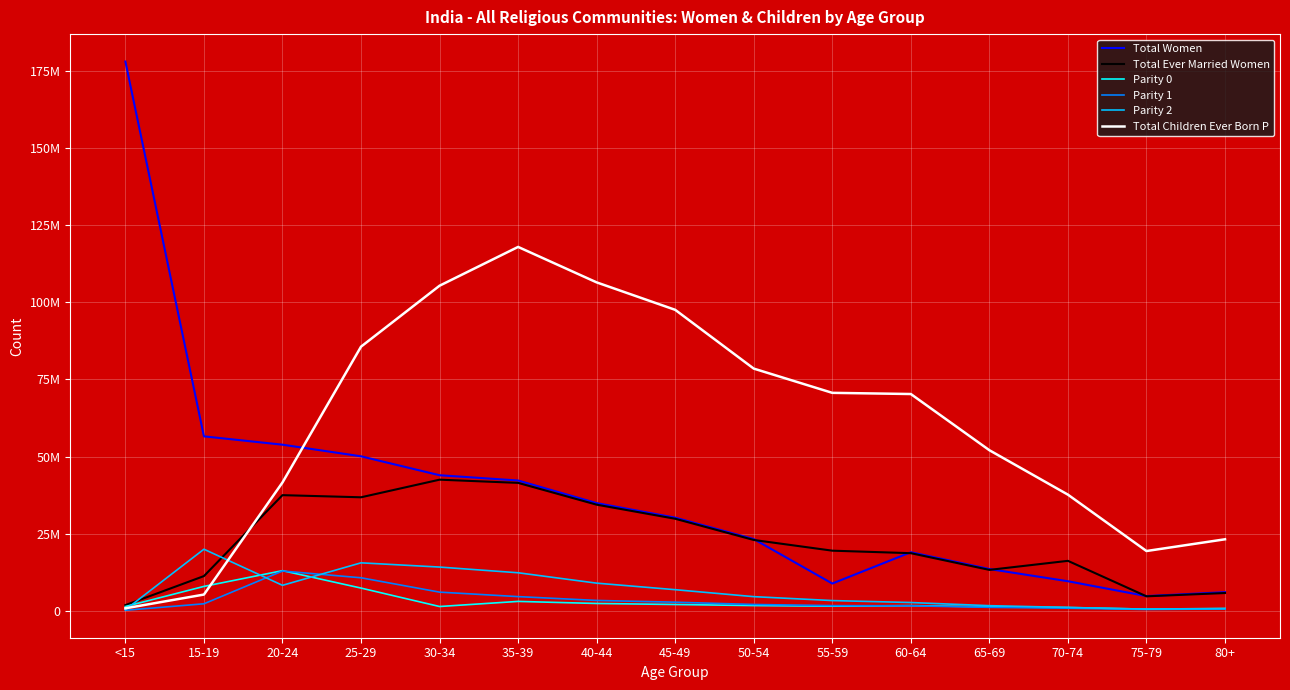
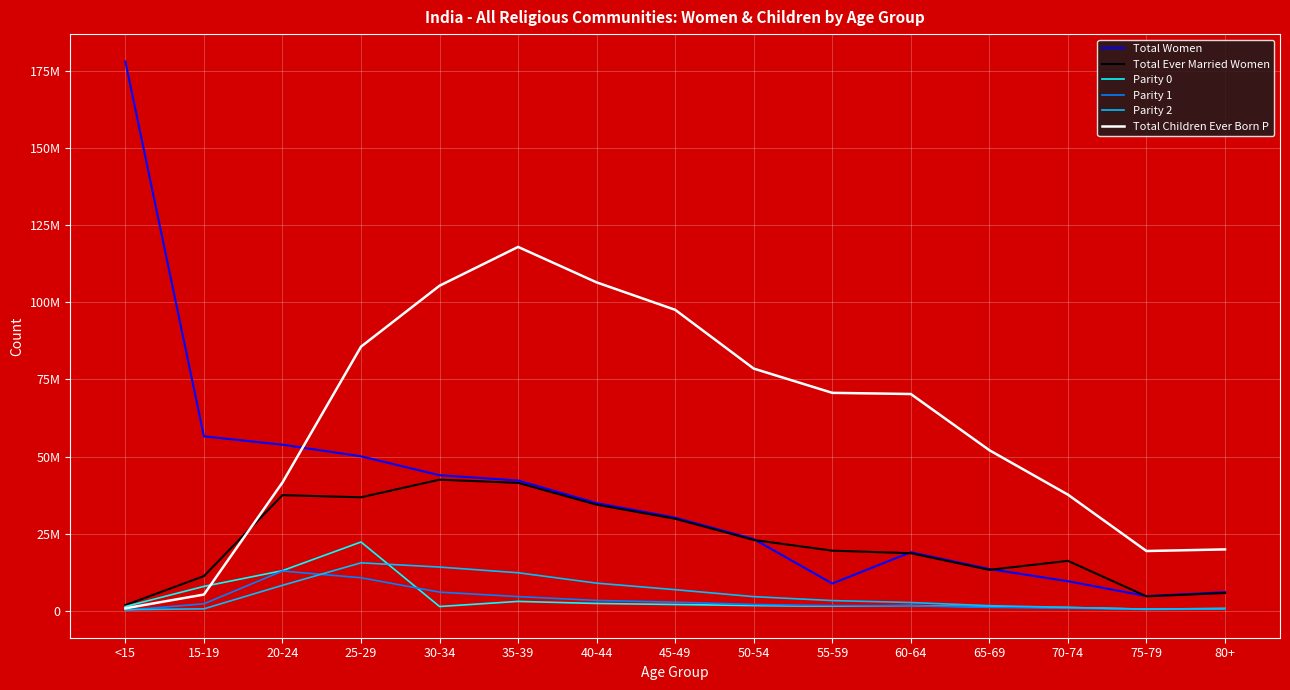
Parity 2, 15-19: 20000000 -> 1000000
Parity 0, 25-29: 7000000 -> 22000000
Total Children Ever Born P, 80+: 23000000 -> 20000000
